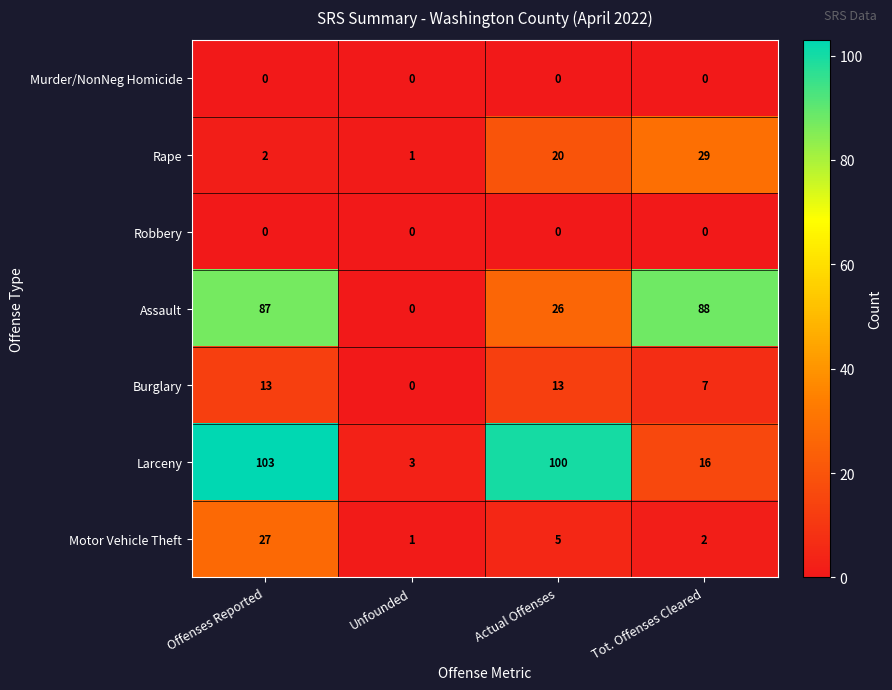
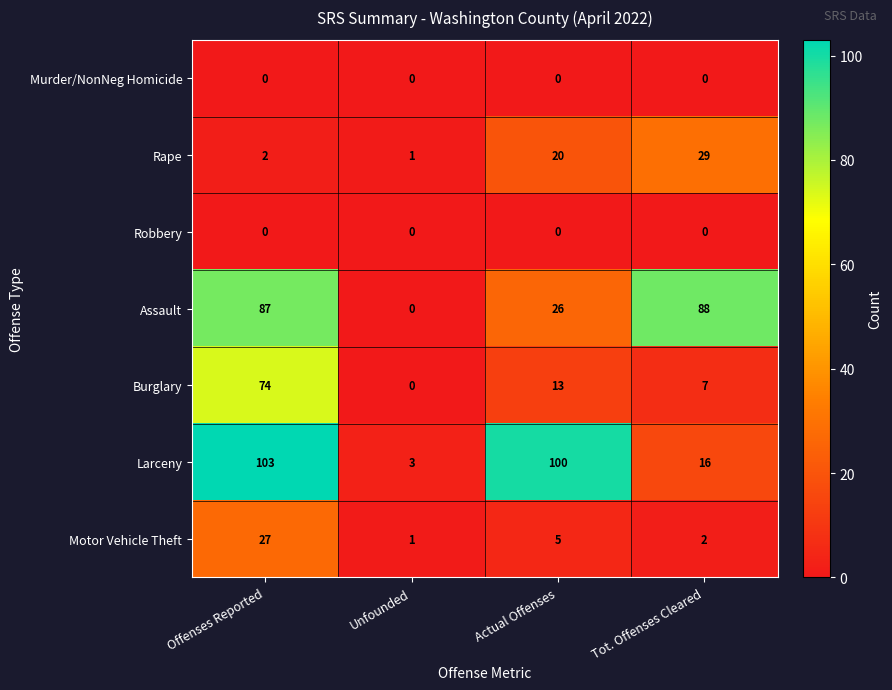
Burglary, Offenses Reported: 13 -> 74
